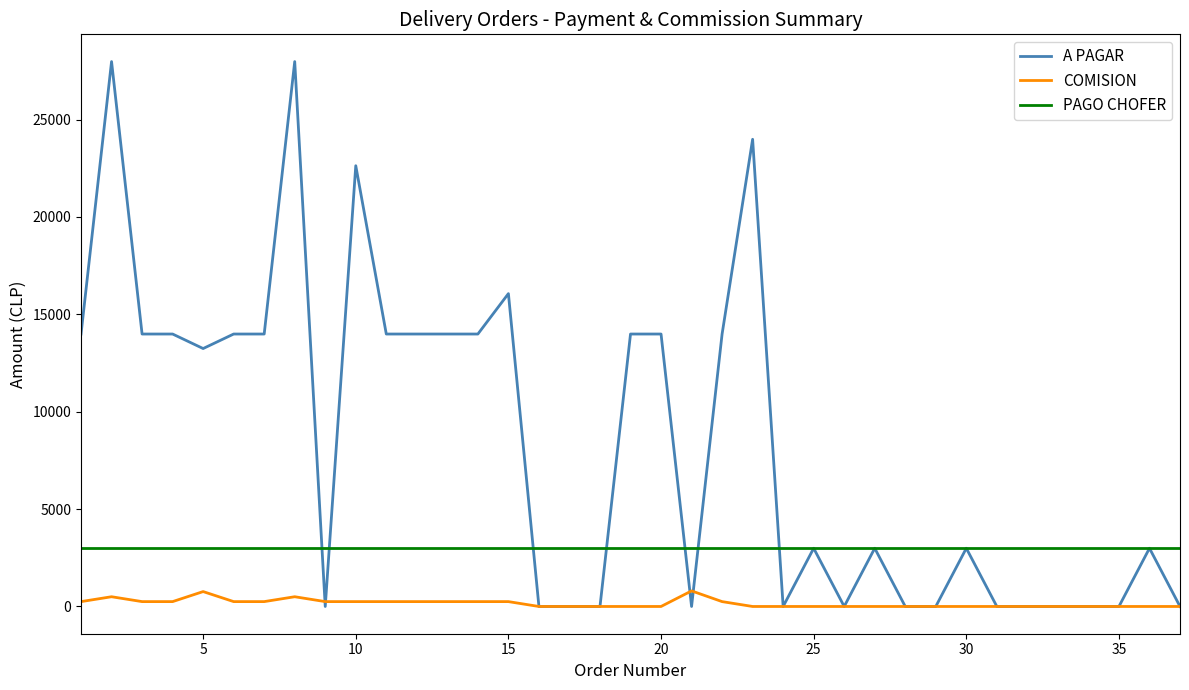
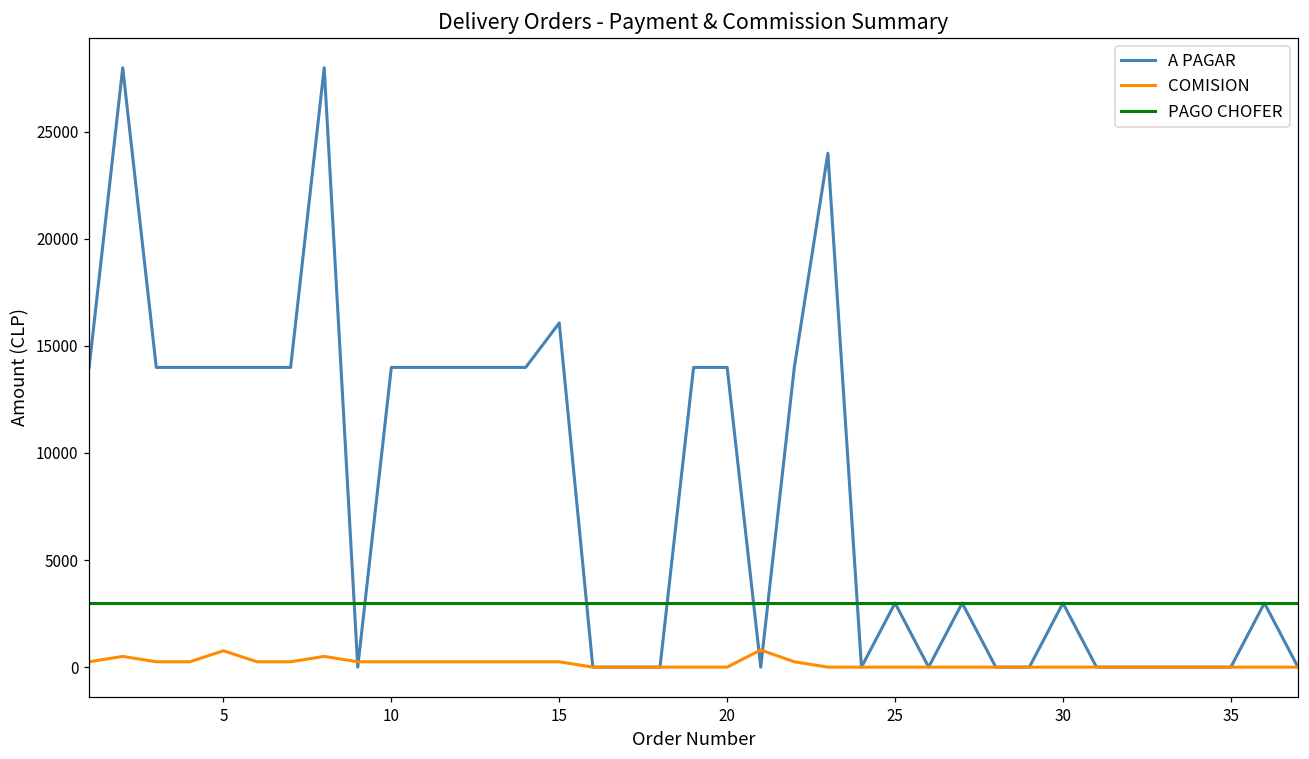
A PAGAR, 5: 13200 -> 14000
A PAGAR, 10: 22600 -> 14000
